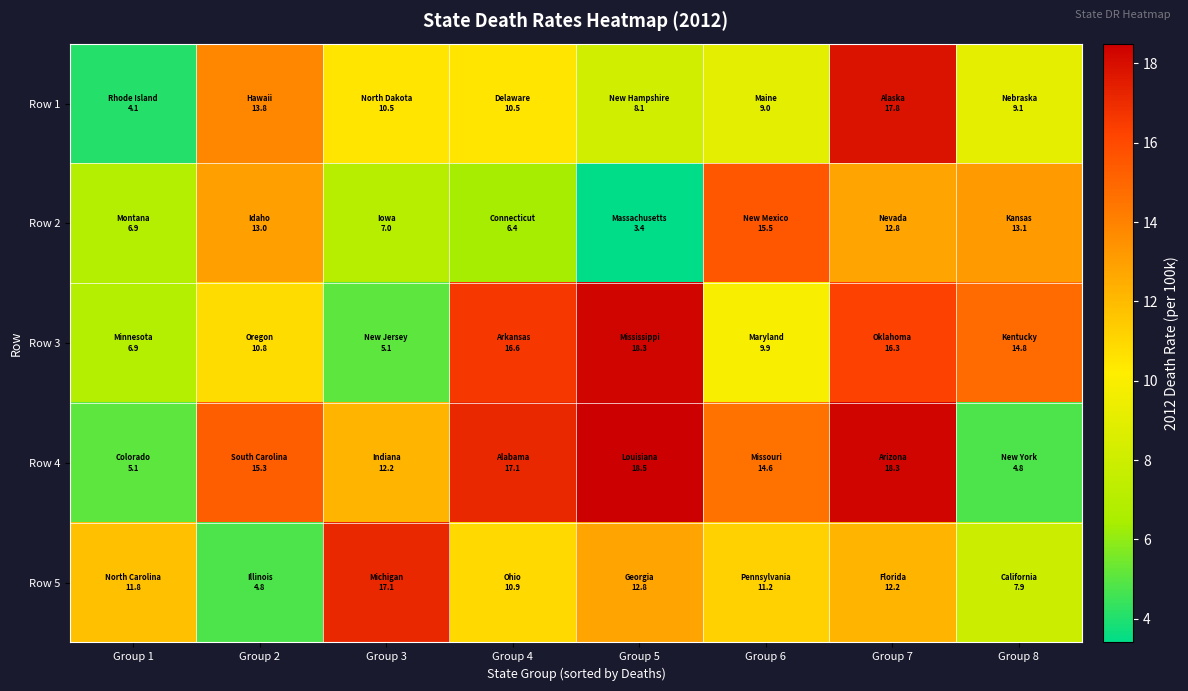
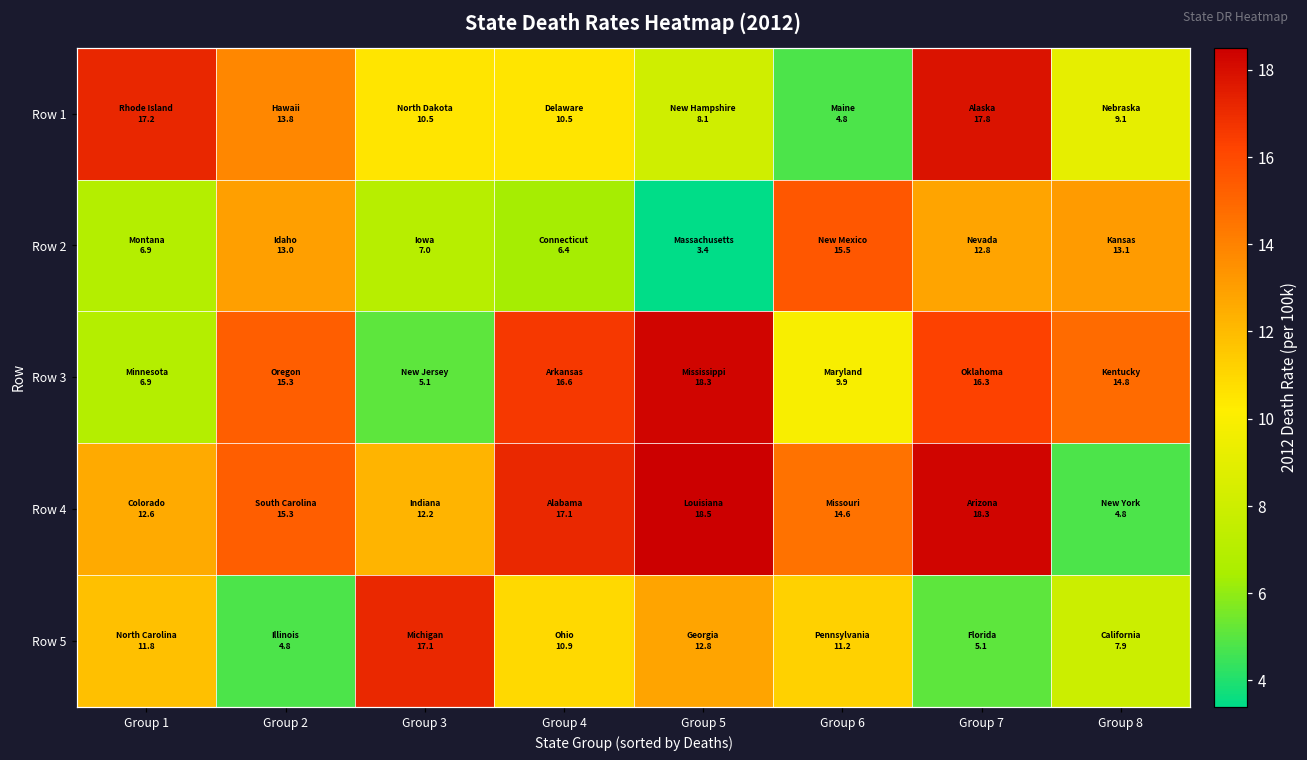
Row 1, Group 1: 4.1 -> 17.2
Row 1, Group 6: 9.0 -> 4.8
Row 3, Group 2: 10.8 -> 15.3
Row 4, Group 1: 5.1 -> 12.6
Row 5, Group 7: 12.2 -> 5.1
